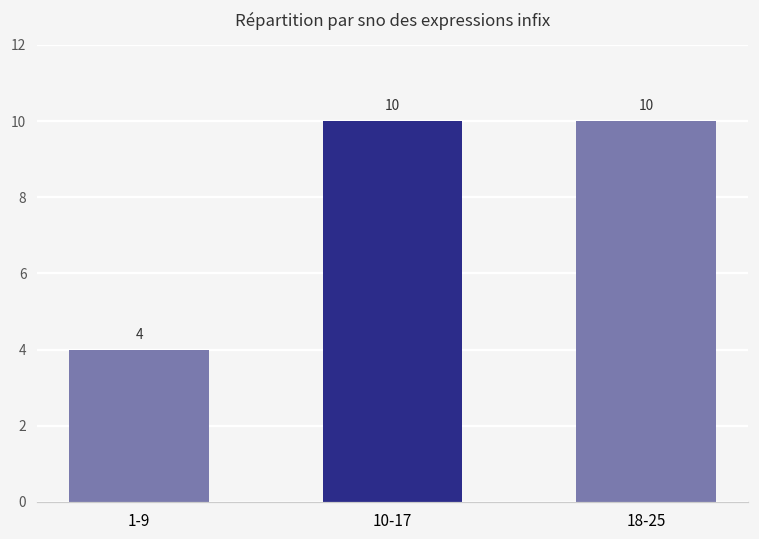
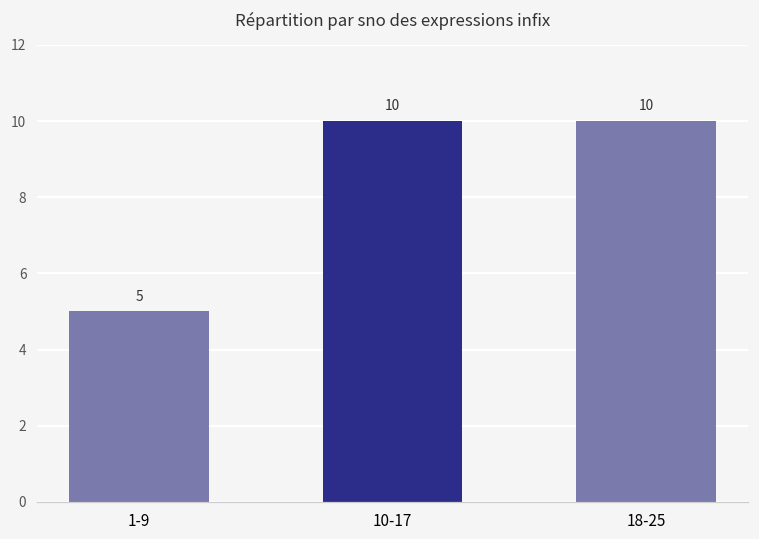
1-9: 4 -> 5
